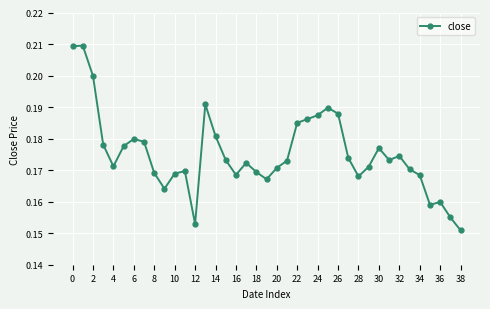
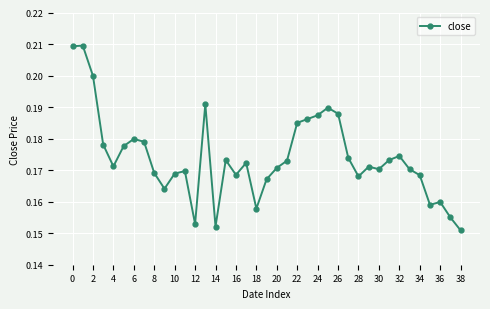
14: 0.181 -> 0.152
18: 0.169 -> 0.158
30: 0.177 -> 0.170
